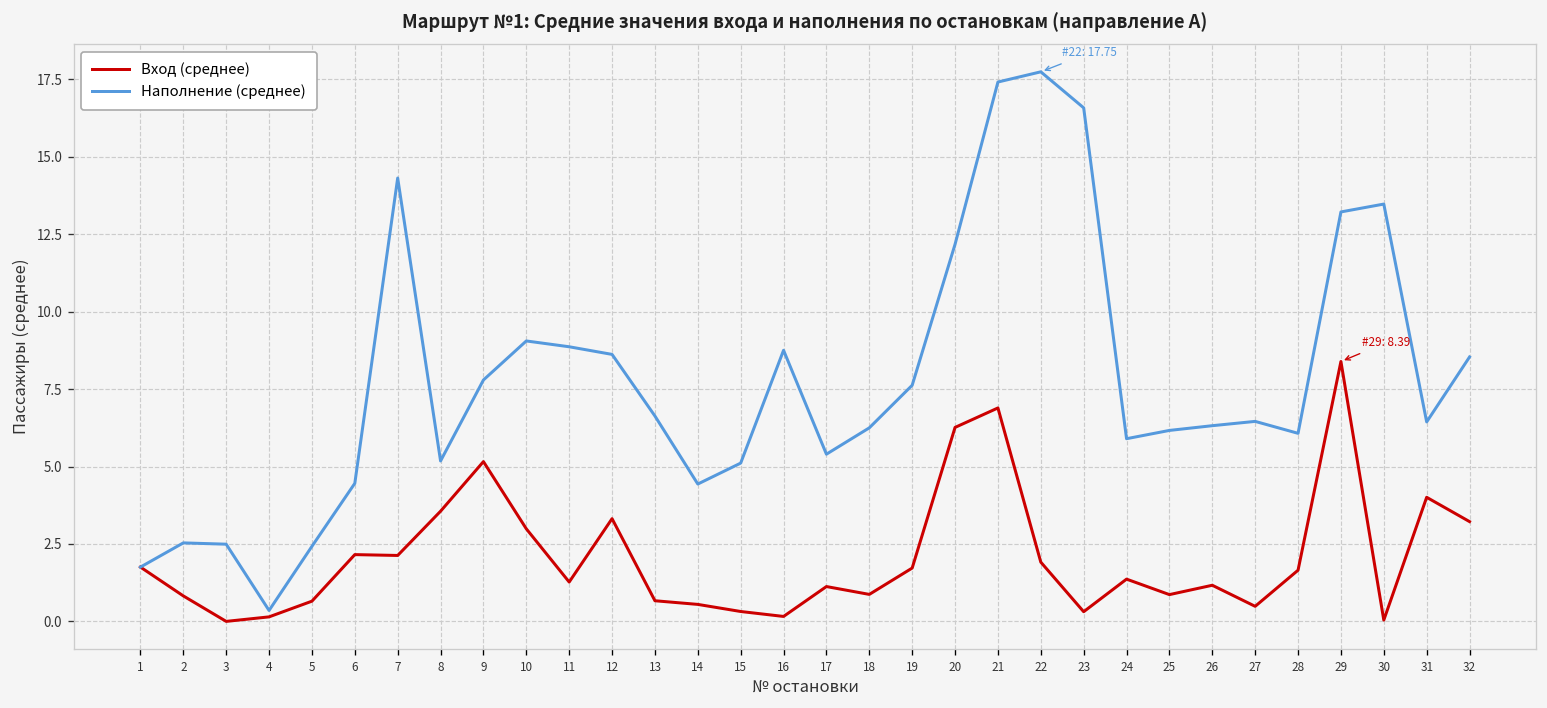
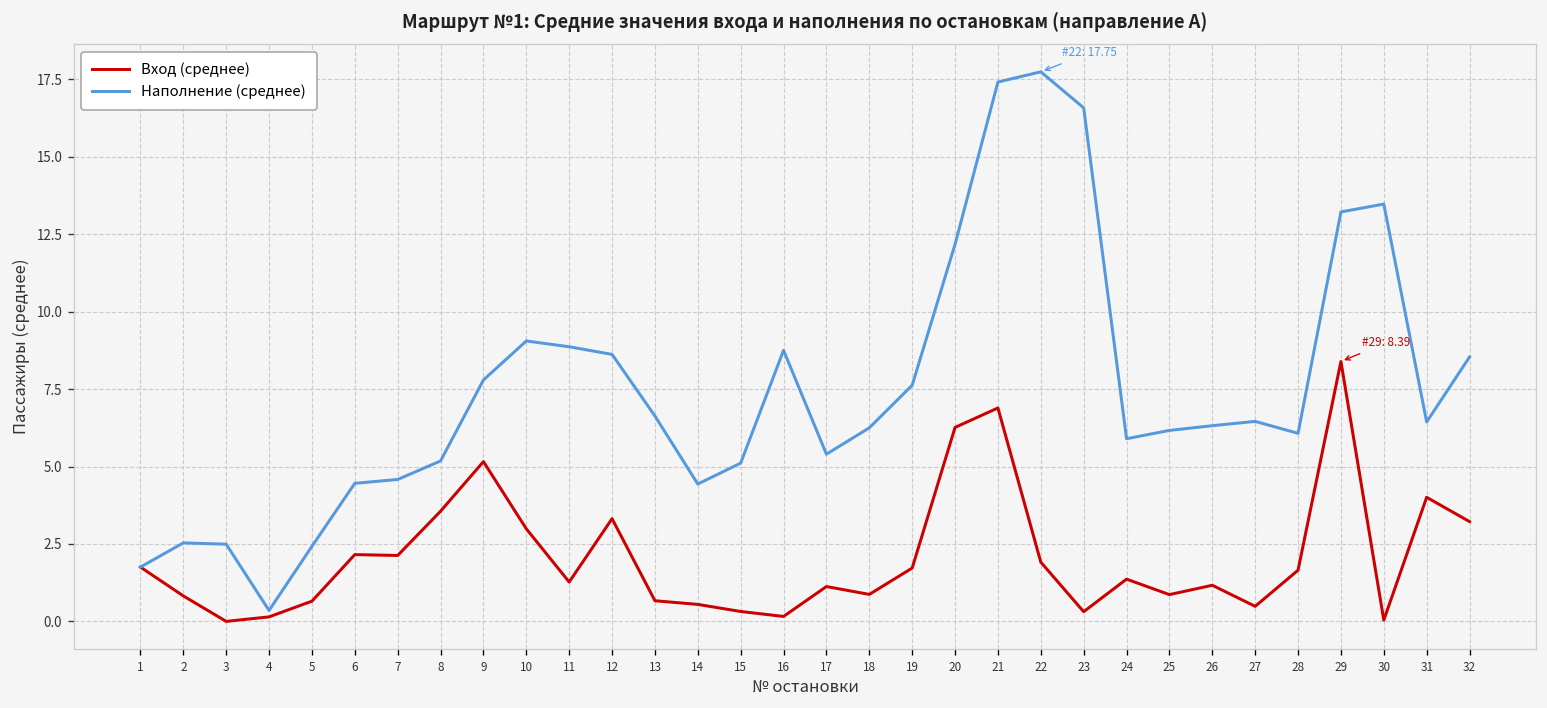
Наполнение (среднее), 7: 14.3 -> 4.6
